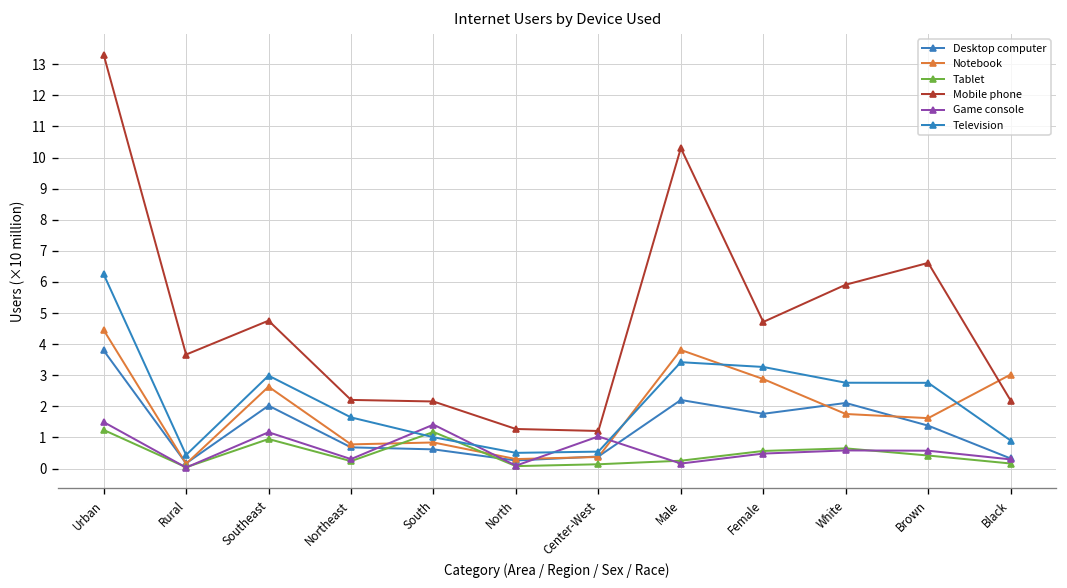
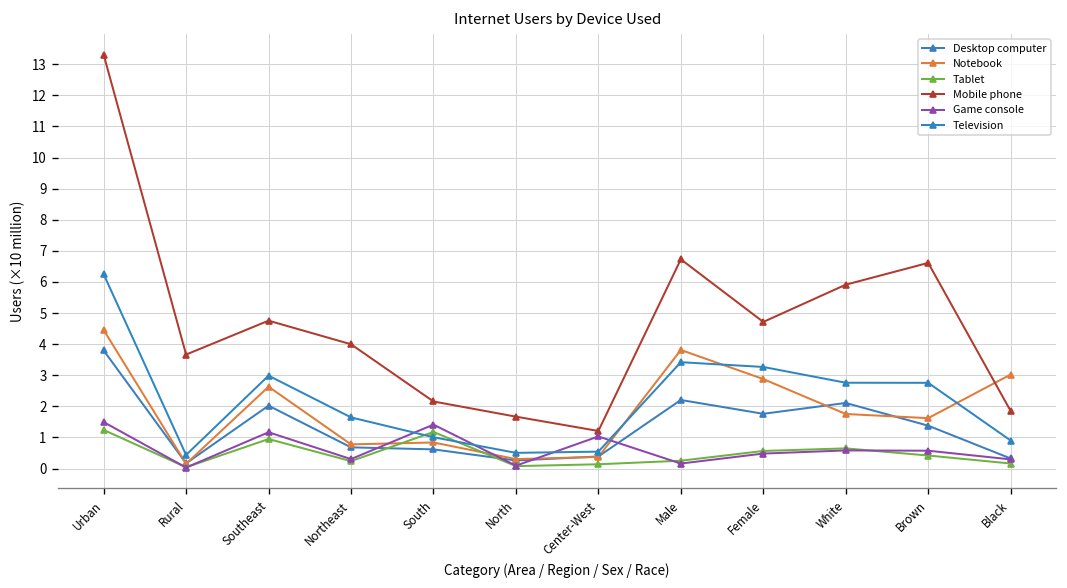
Mobile phone, Northeast: 2.2 -> 4.0
Mobile phone, North: 1.3 -> 1.7
Mobile phone, Male: 10.3 -> 6.7
Mobile phone, Black: 2.2 -> 1.8
